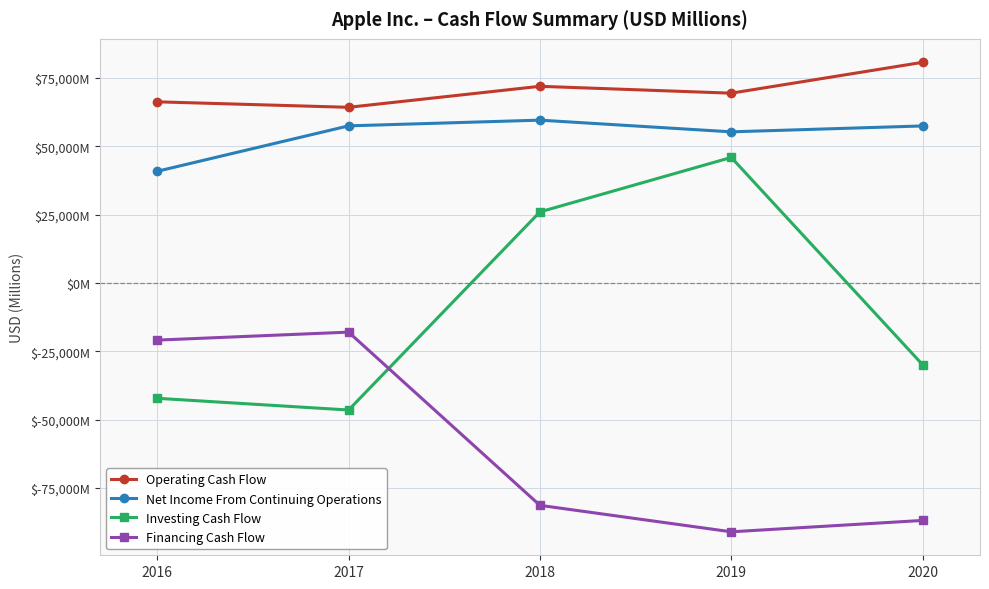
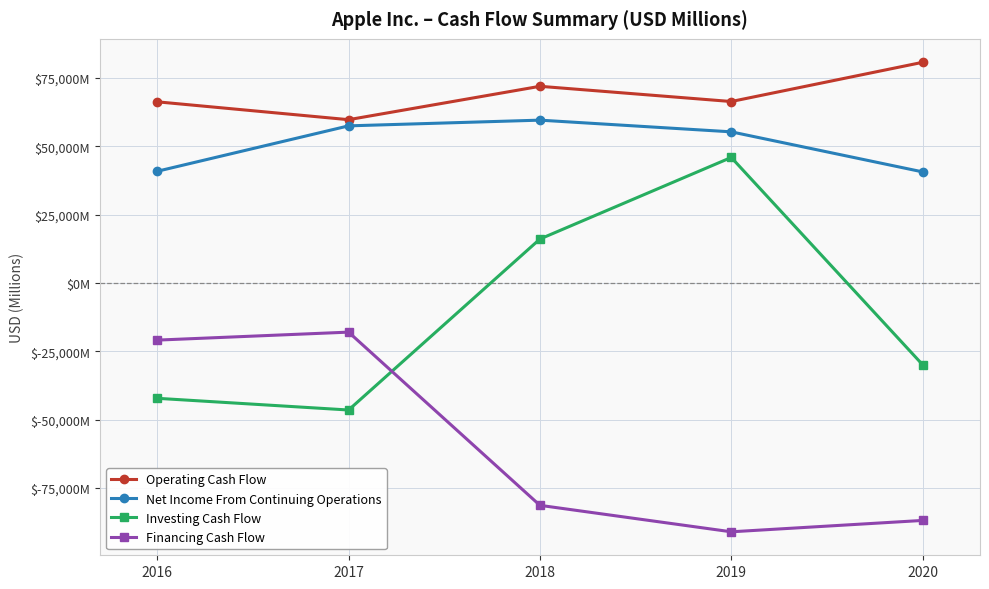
Operating Cash Flow, 2017: $64,000,000,000 -> $60,000,000,000
Investing Cash Flow, 2018: $26,000,000,000 -> $16,000,000,000
Operating Cash Flow, 2019: $69,000,000,000 -> $66,000,000,000
Net Income From Continuing Operations, 2020: $57,000,000,000 -> $41,000,000,000
